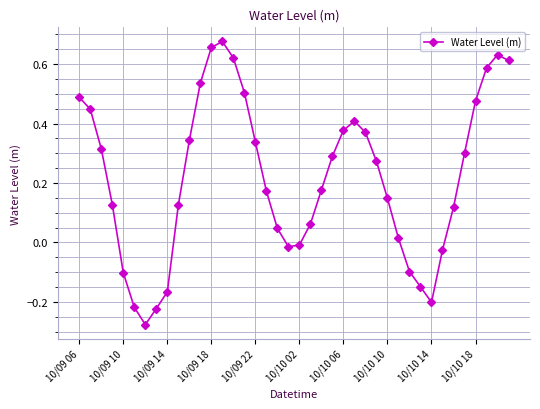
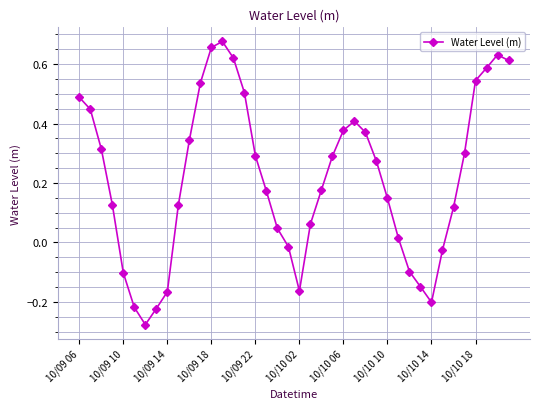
10/09 22: 0.34 -> 0.29
10/10 02: -0.01 -> -0.16
10/10 18: 0.48 -> 0.54
